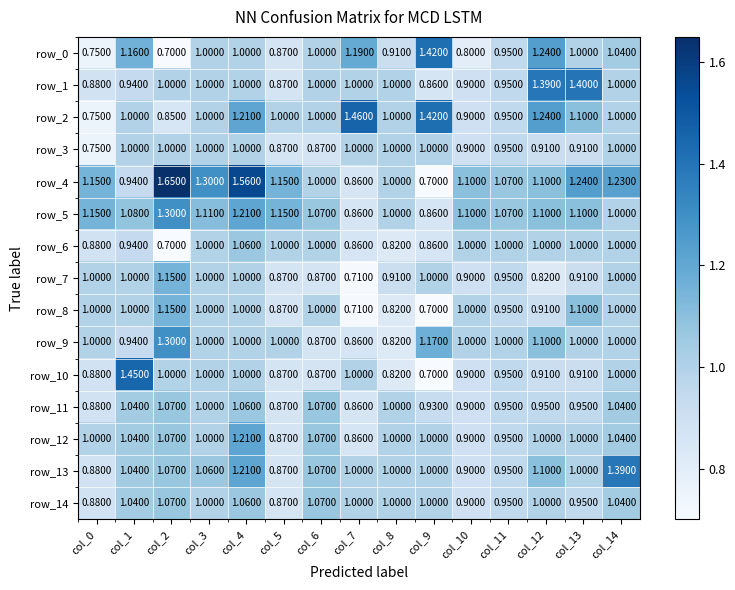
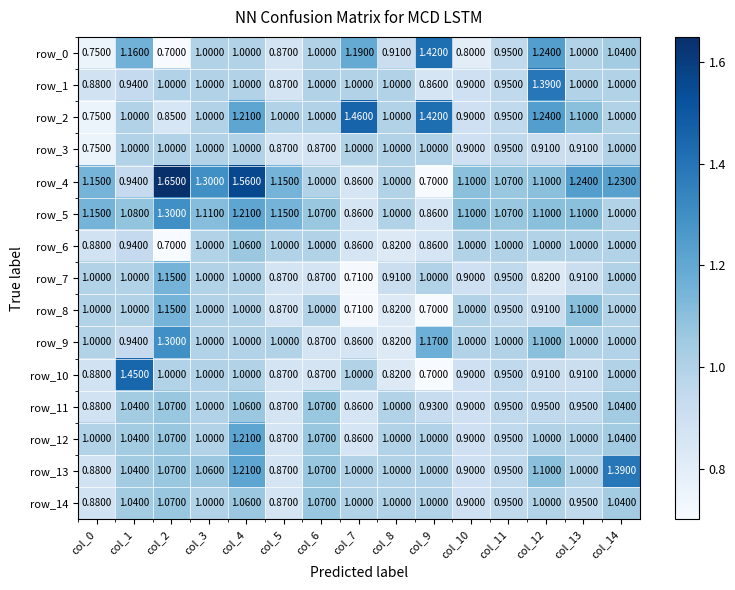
row_1, col_13: 1.4000 -> 1.0000
